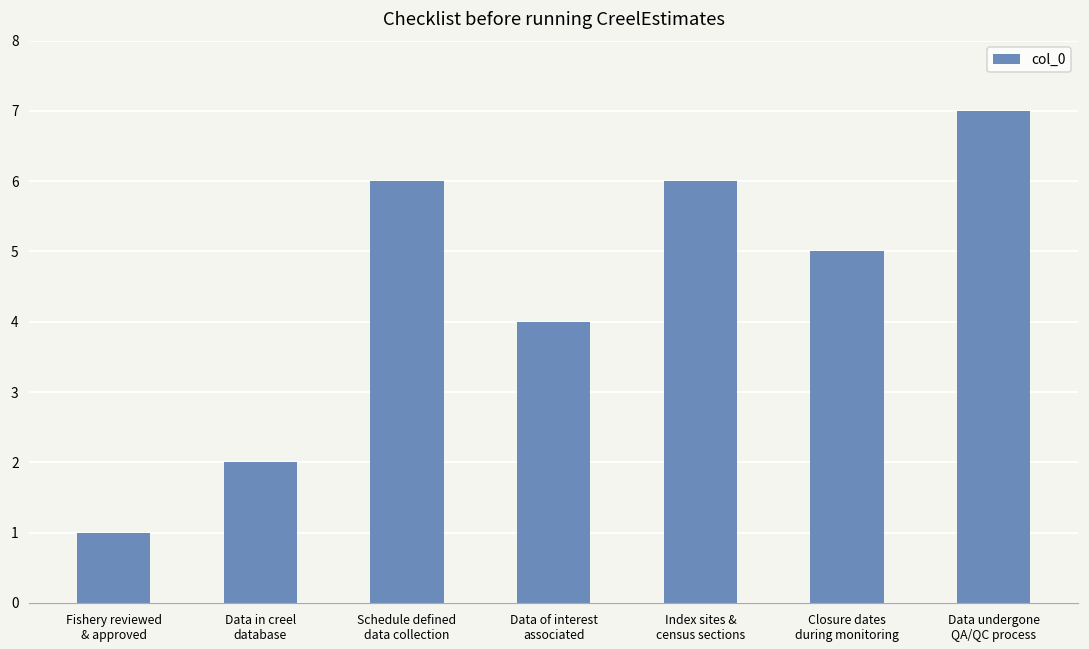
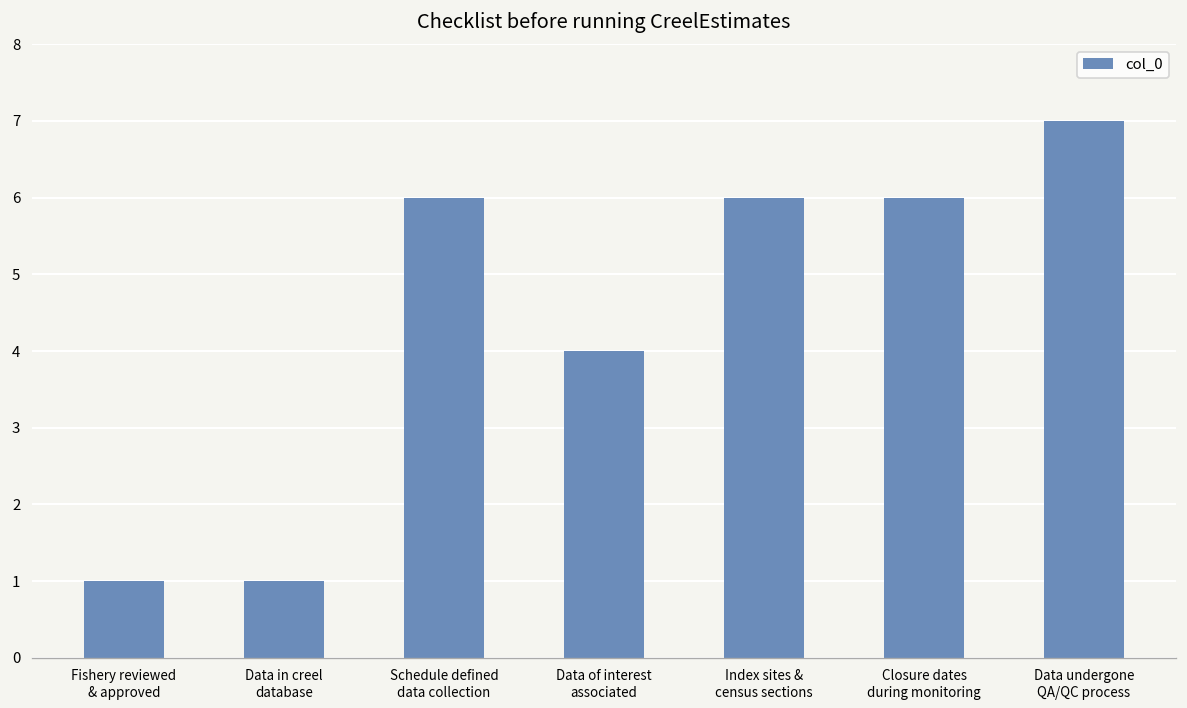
Data in creel database: 2 -> 1
Closure dates during monitoring: 5 -> 6
